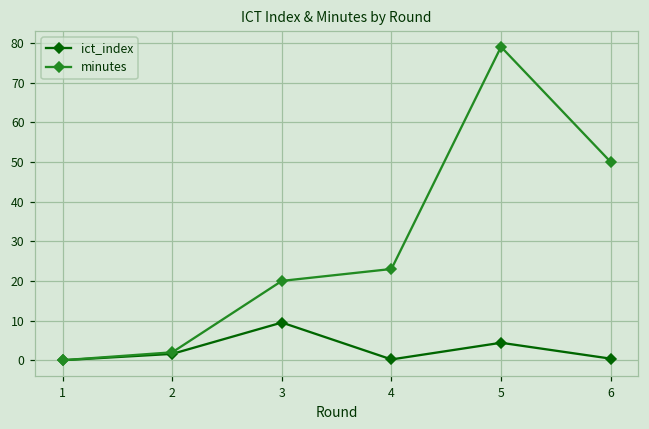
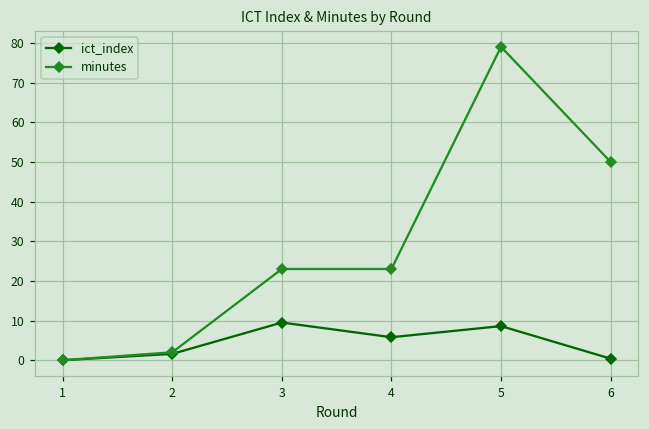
minutes, 3: 20 -> 23
ict_index, 4: 0 -> 6
ict_index, 5: 4 -> 9
